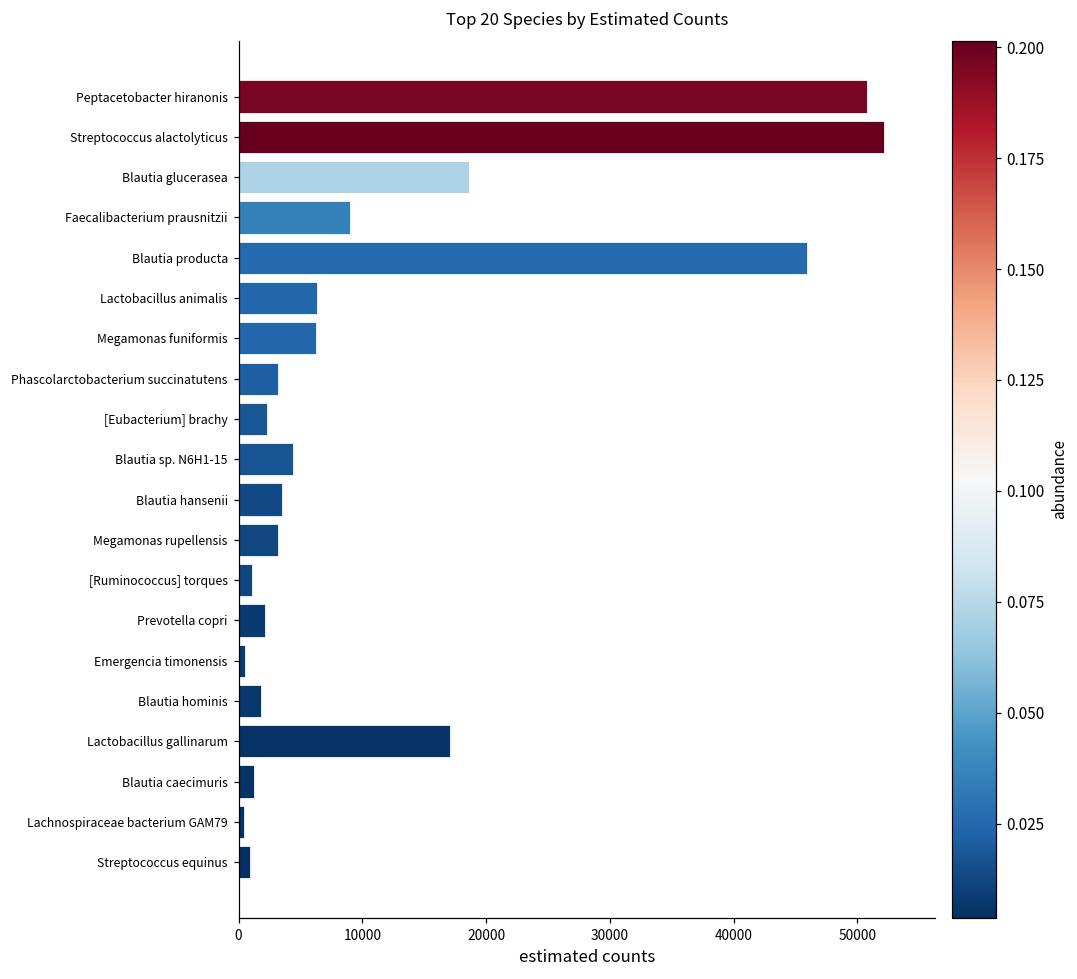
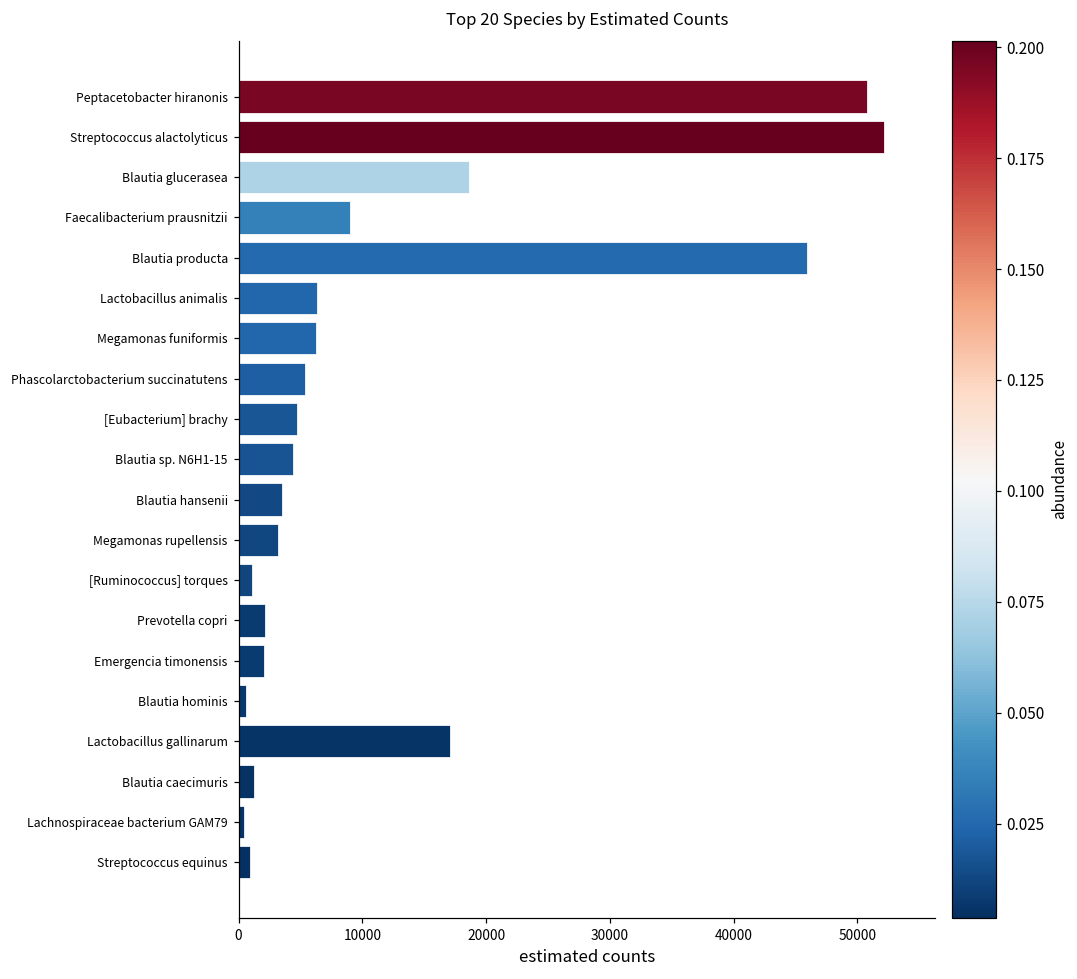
Phascolarctobacterium succinatutens: 3200 -> 5400
[Eubacterium] brachy: 2300 -> 4800
Emergencia timonensis: 500 -> 2100
Blautia hominis: 1800 -> 600
